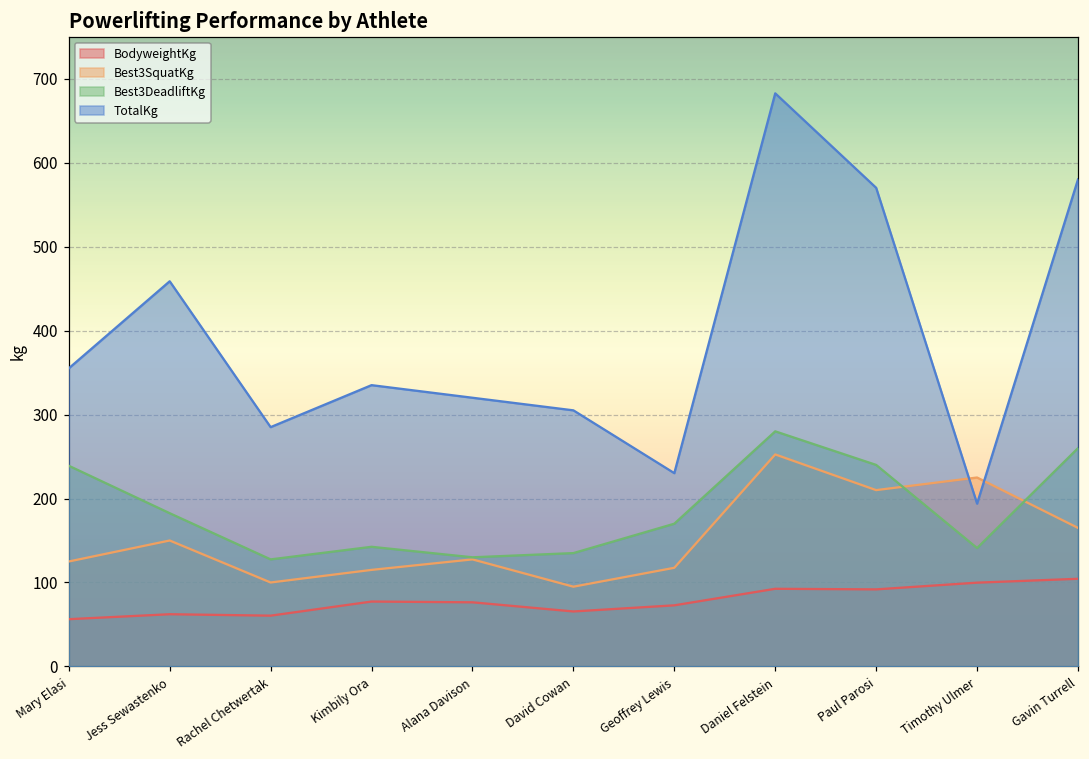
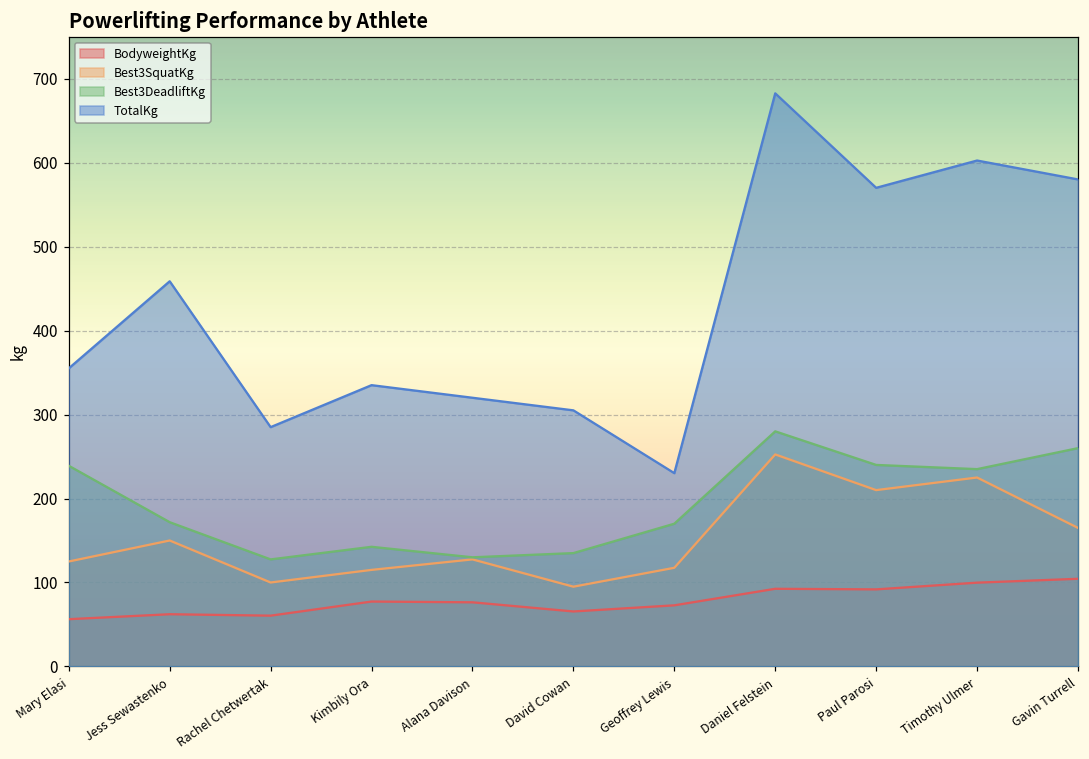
Best3DeadliftKg, Jess Sewastenko: 180 -> 170
Best3DeadliftKg, Timothy Ulmer: 140 -> 240
TotalKg, Timothy Ulmer: 190 -> 600
